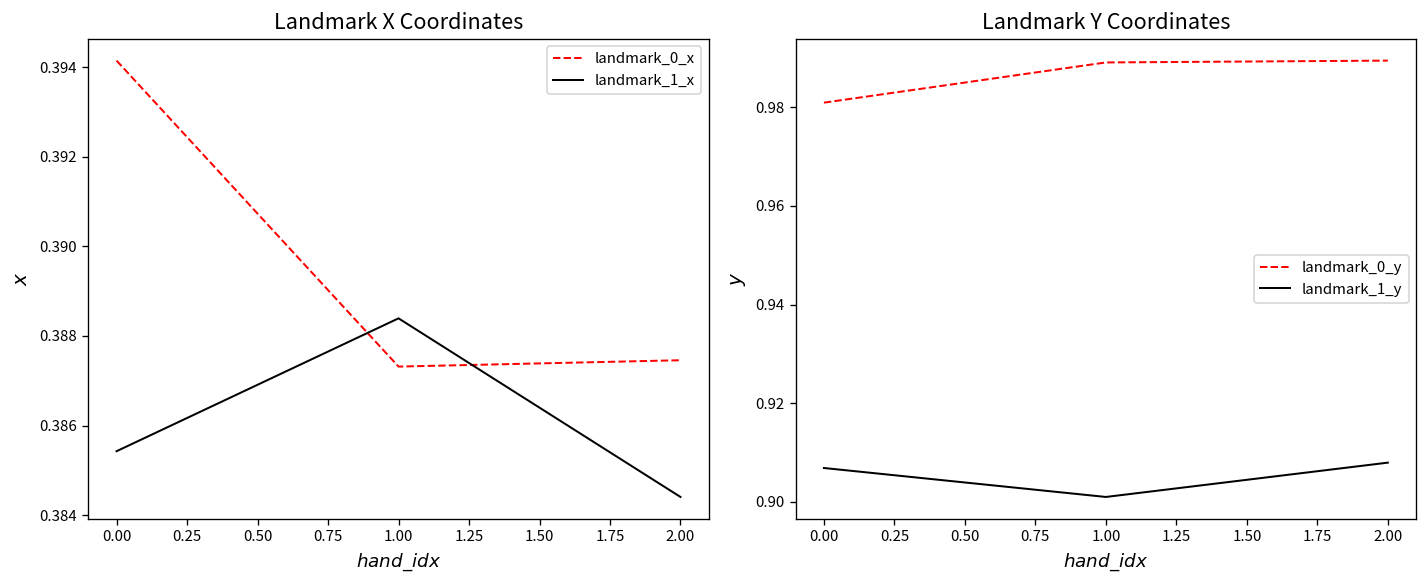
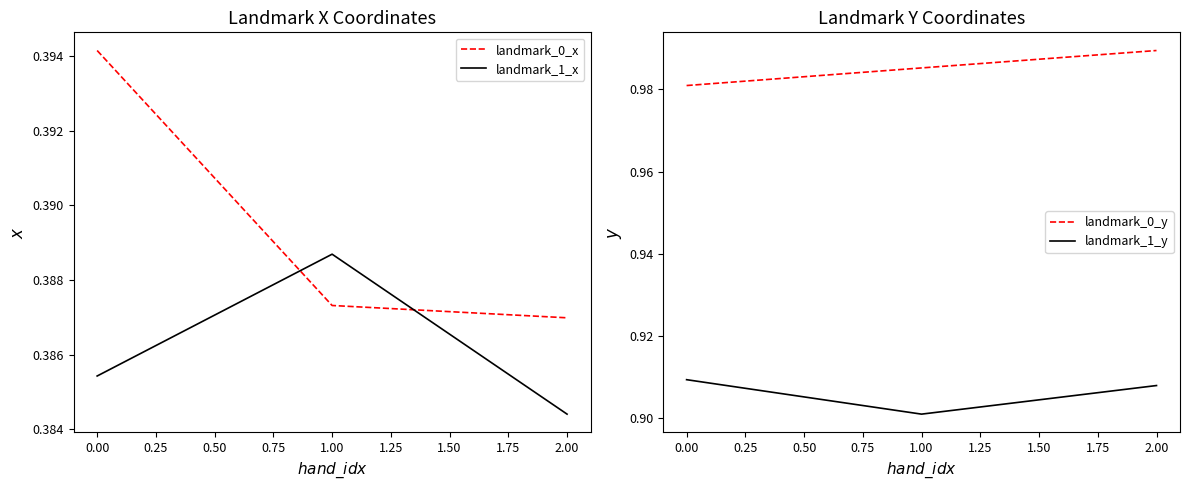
Landmark X Coordinates, landmark_1_x, 1.00: 0.3884 -> 0.3887
Landmark X Coordinates, landmark_0_x, 2.00: 0.3875 -> 0.3870
Landmark Y Coordinates, landmark_1_y, 0.00: 0.907 -> 0.909
Landmark Y Coordinates, landmark_0_y, 1.00: 0.989 -> 0.985
